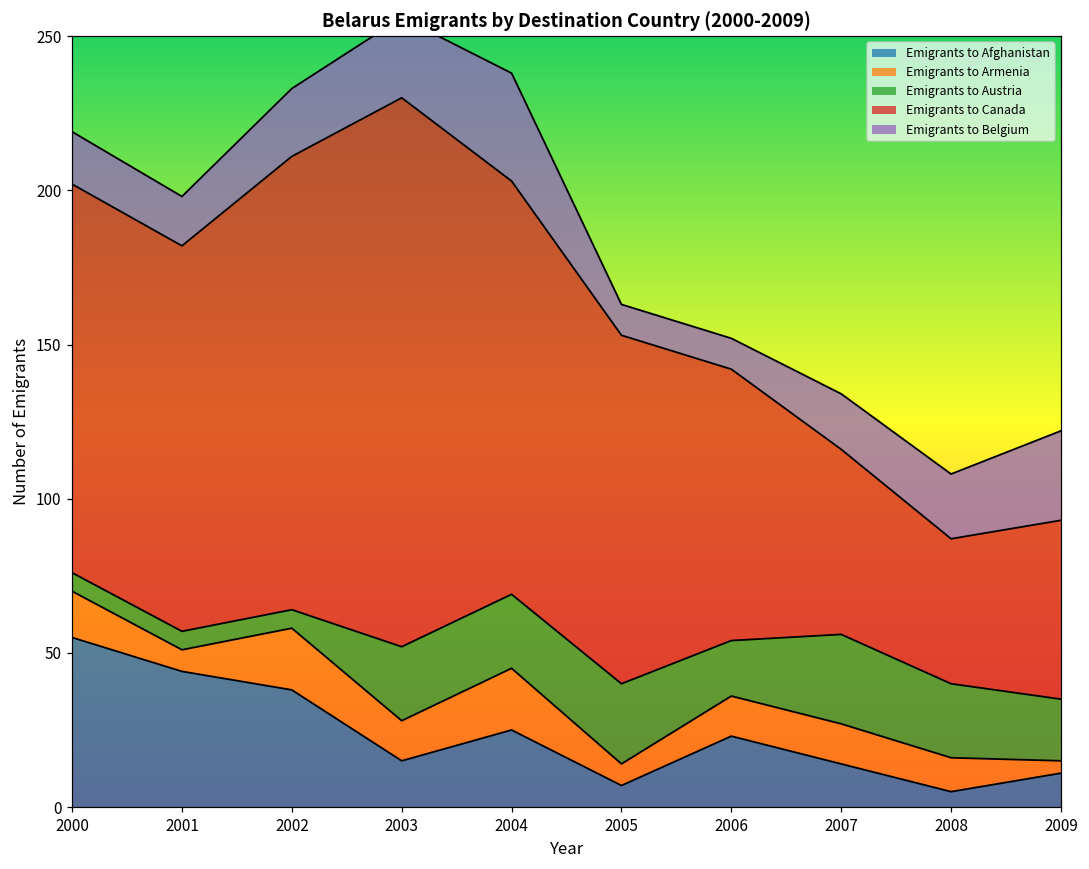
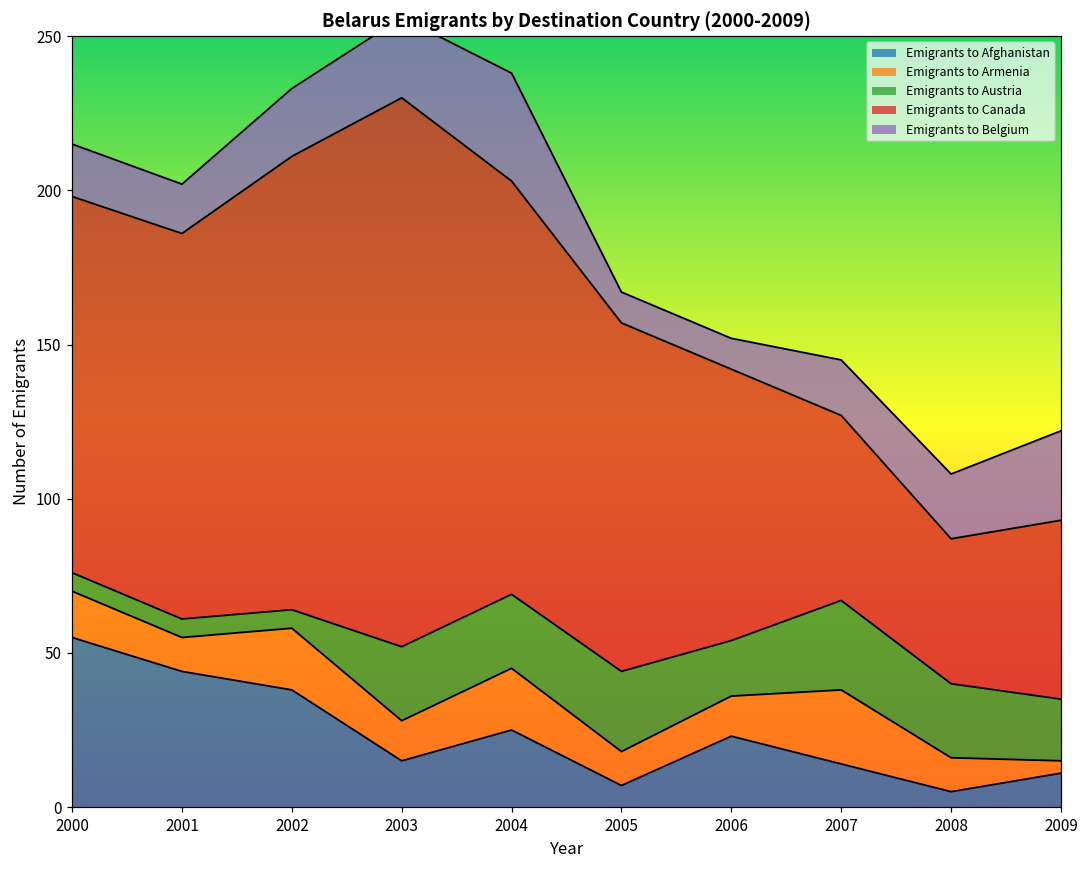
Emigrants to Canada, 2000: 126 -> 122
Emigrants to Armenia, 2001: 7 -> 11
Emigrants to Armenia, 2005: 7 -> 11
Emigrants to Armenia, 2007: 13 -> 24
